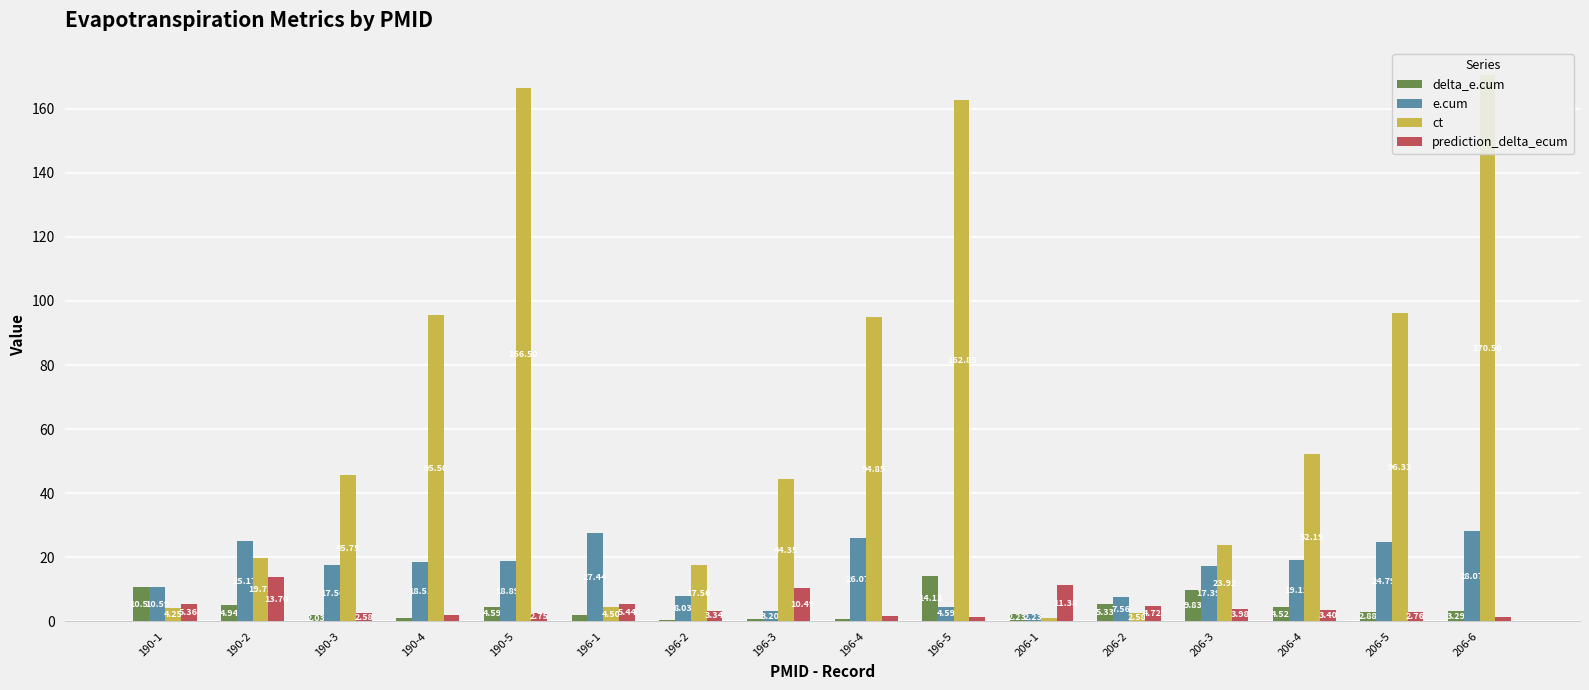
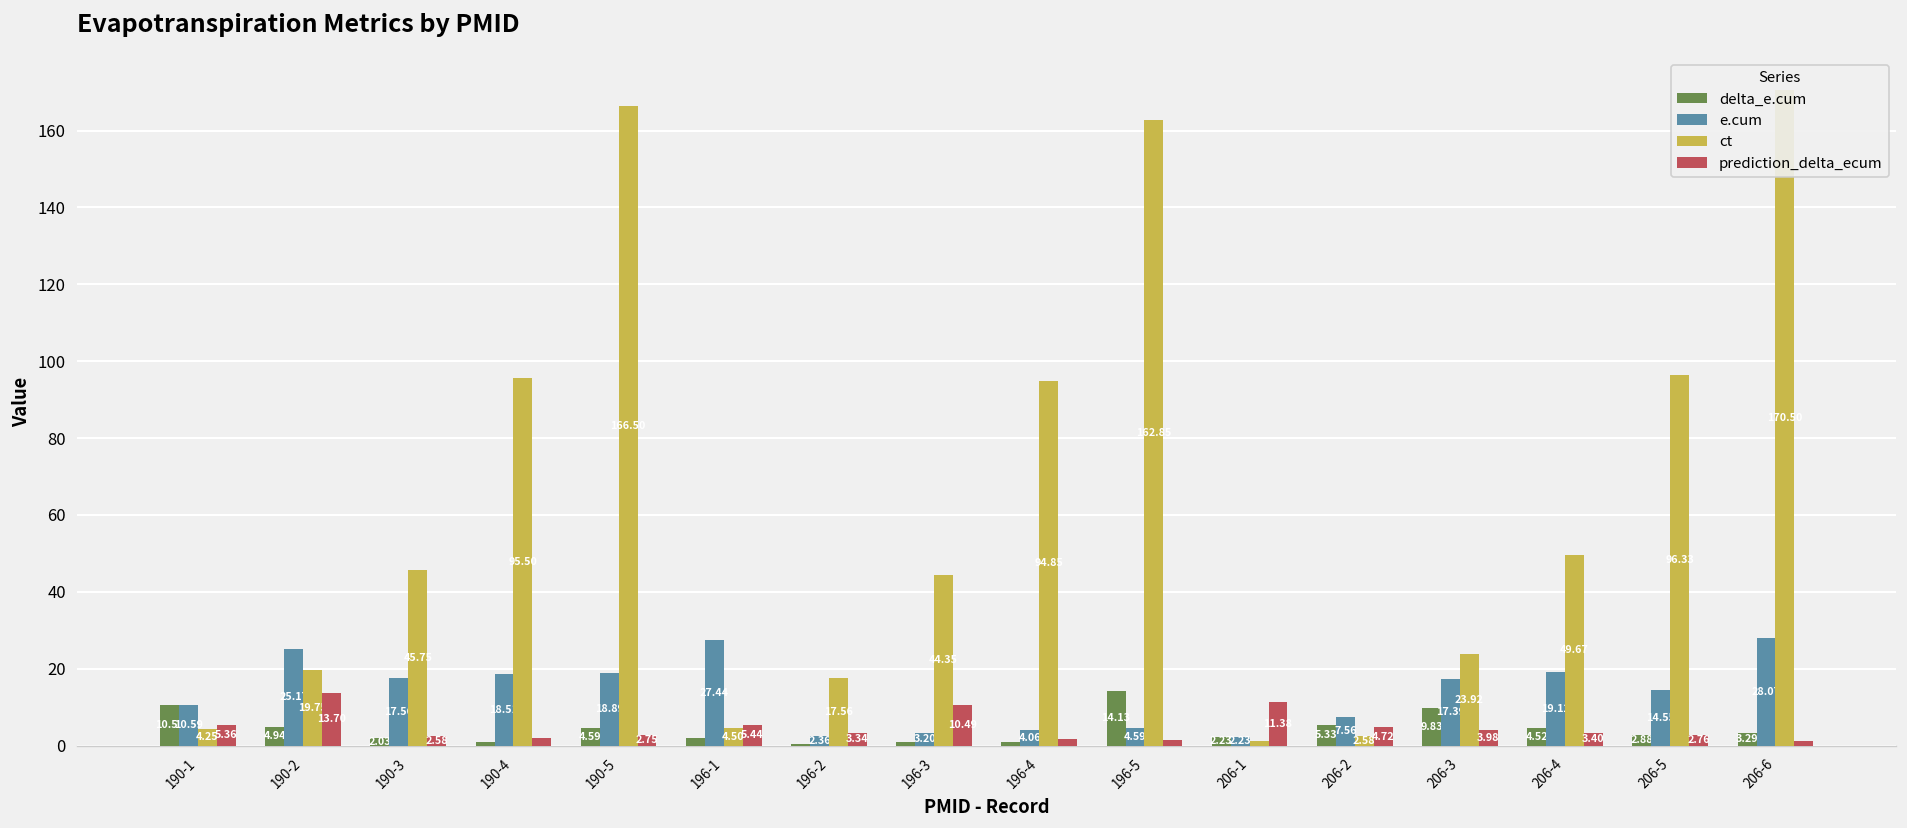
e.cum, 196-2: 8.03 -> 2.36
e.cum, 196-4: 26.07 -> 4.06
ct, 206-4: 52.19 -> 49.67
e.cum, 206-5: 24.79 -> 14.55
